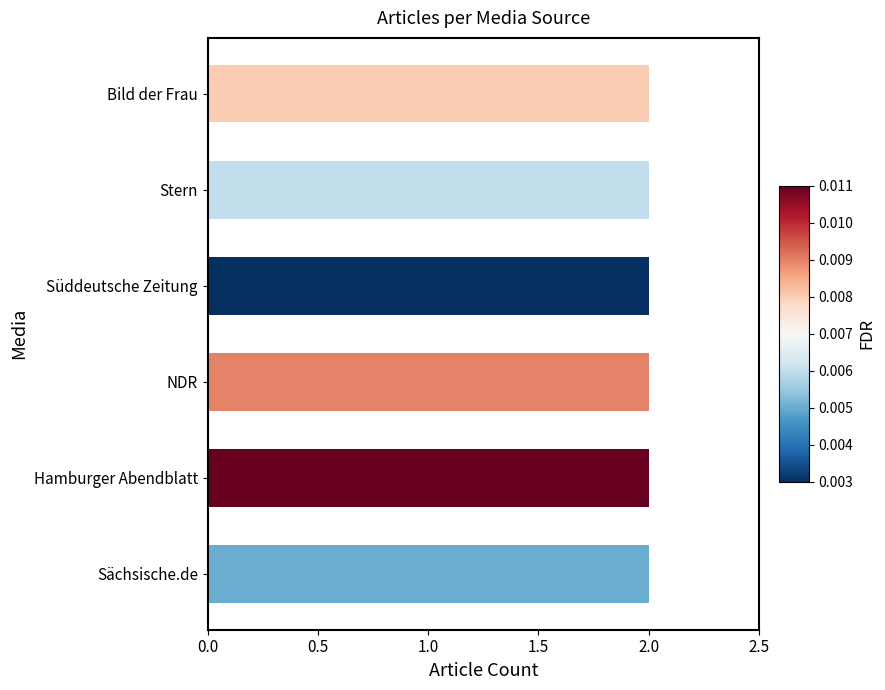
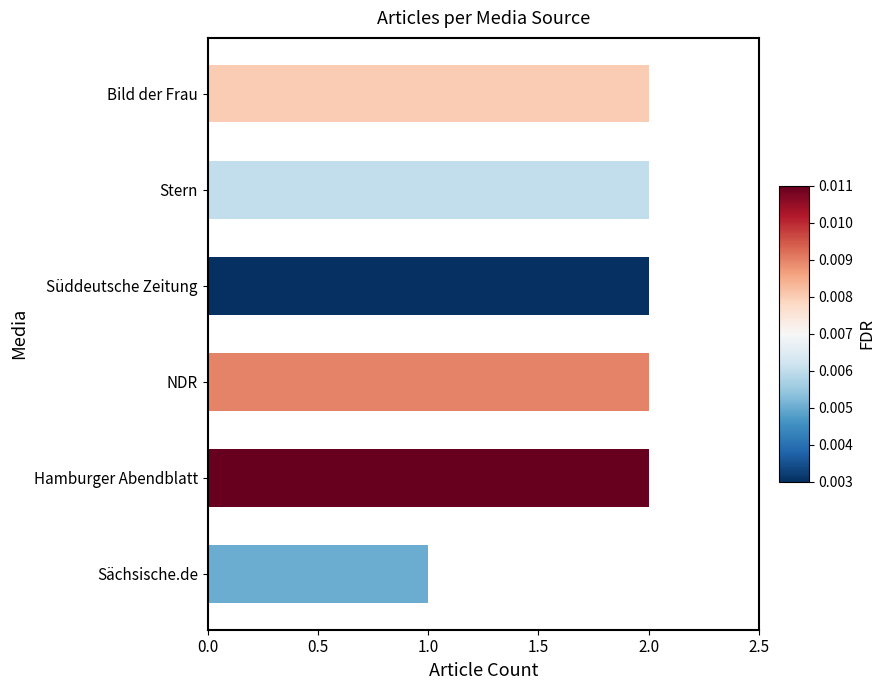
Sächsische.de: 2 -> 1
